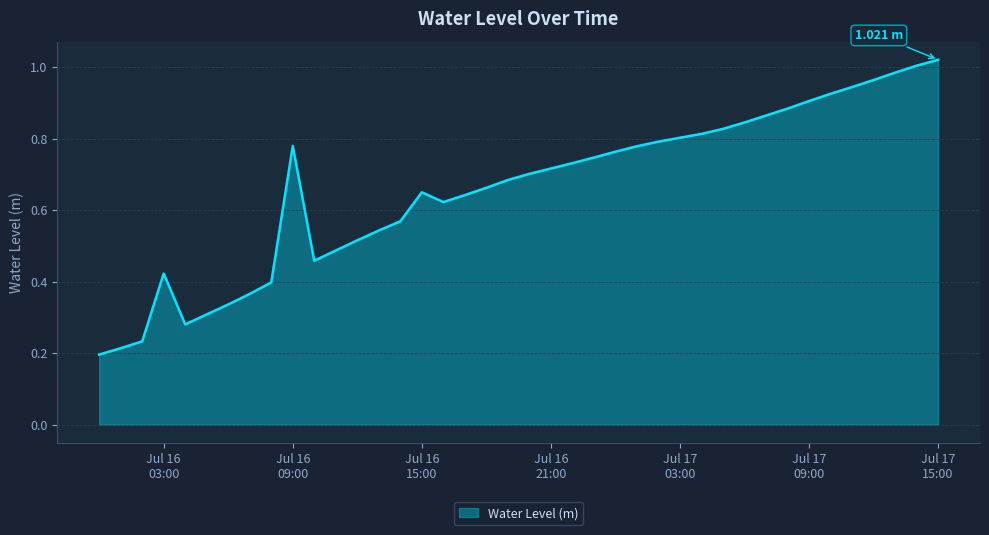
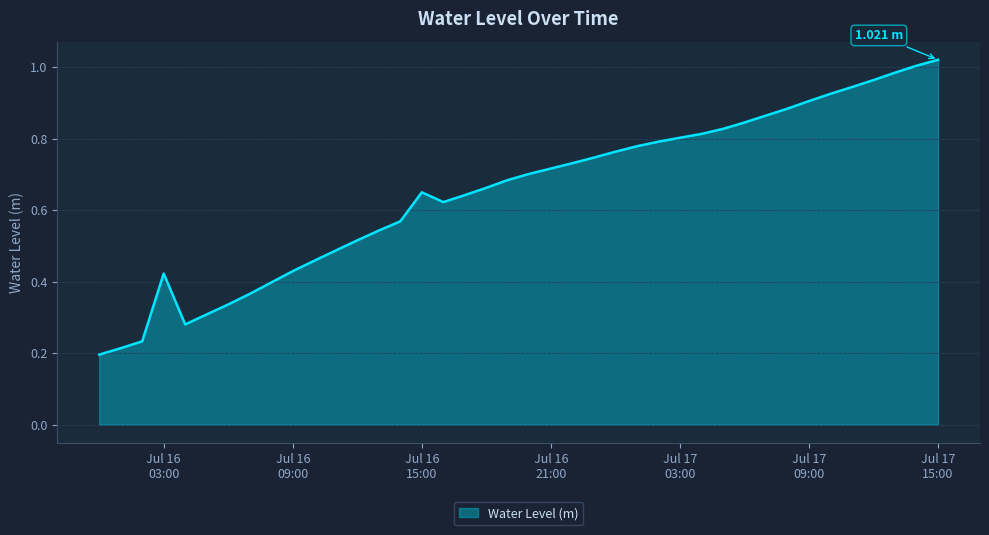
Jul 16 09:00: 0.78 -> 0.43
